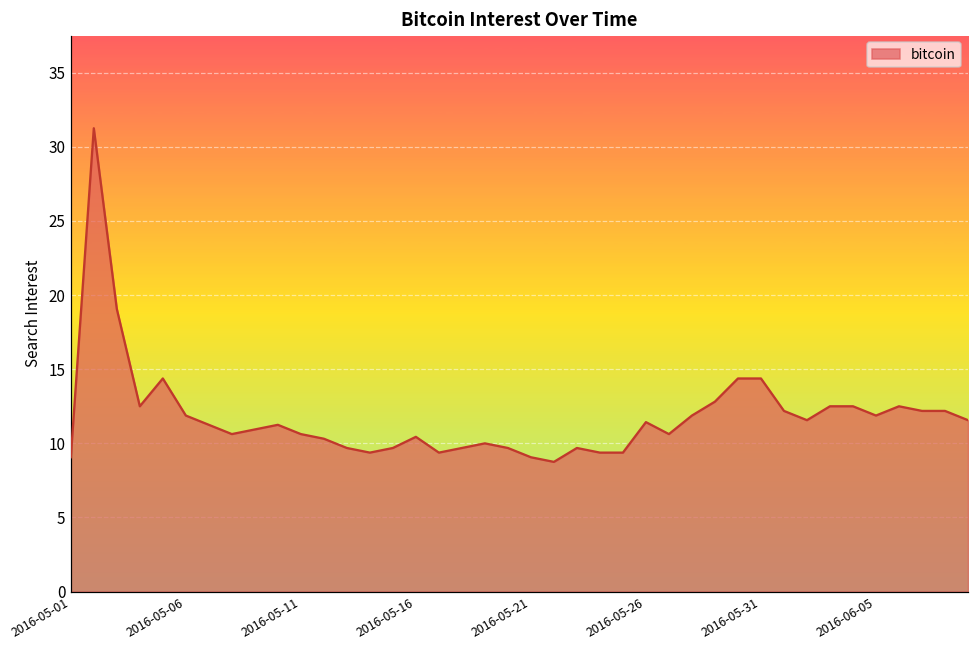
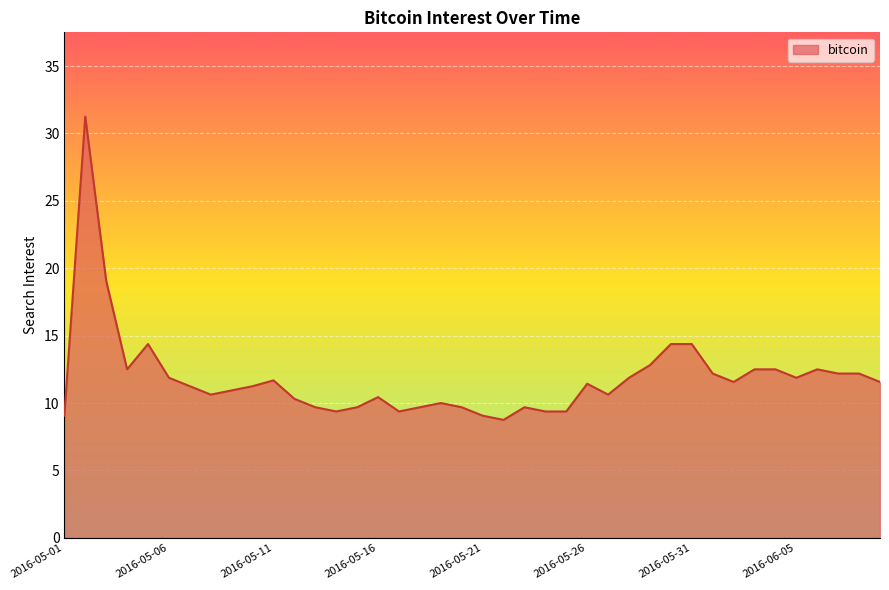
2016-05-11: 10.6 -> 11.7
